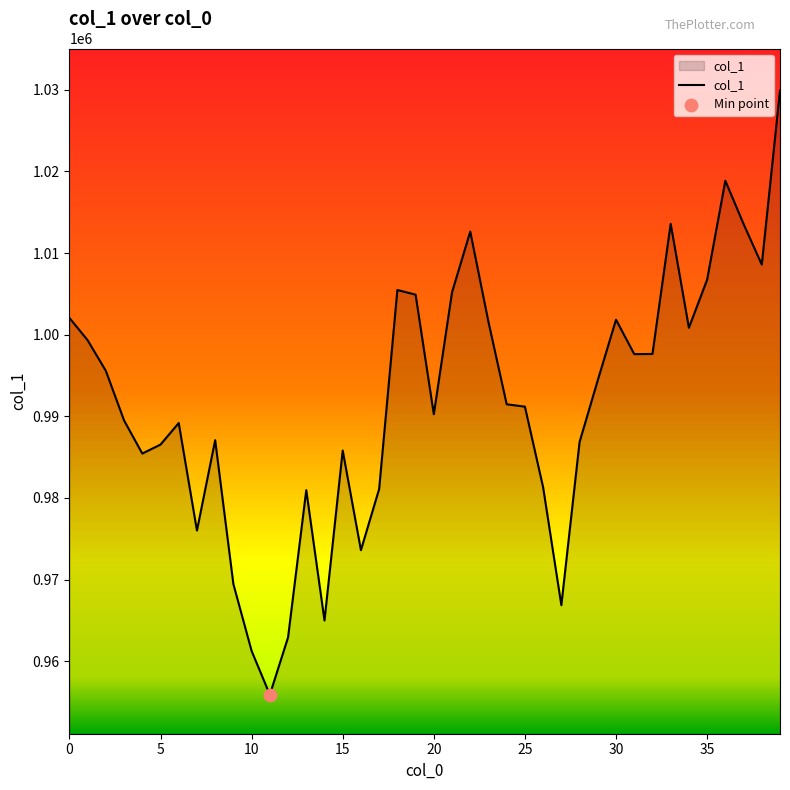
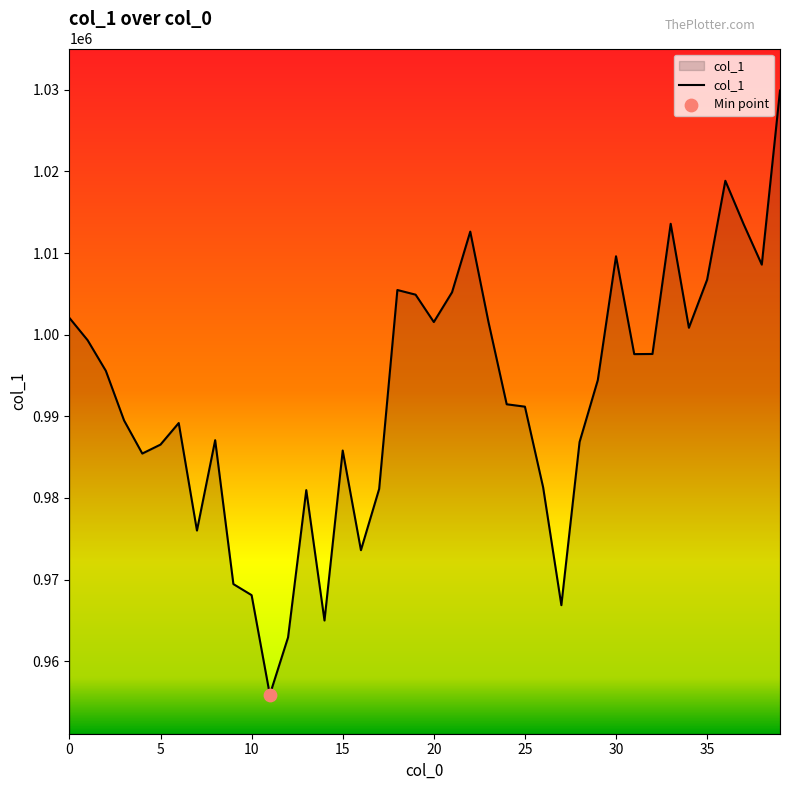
col_1, 10: 961000 -> 968000
col_1, 20: 990000 -> 1002000
col_1, 30: 1002000 -> 1010000
